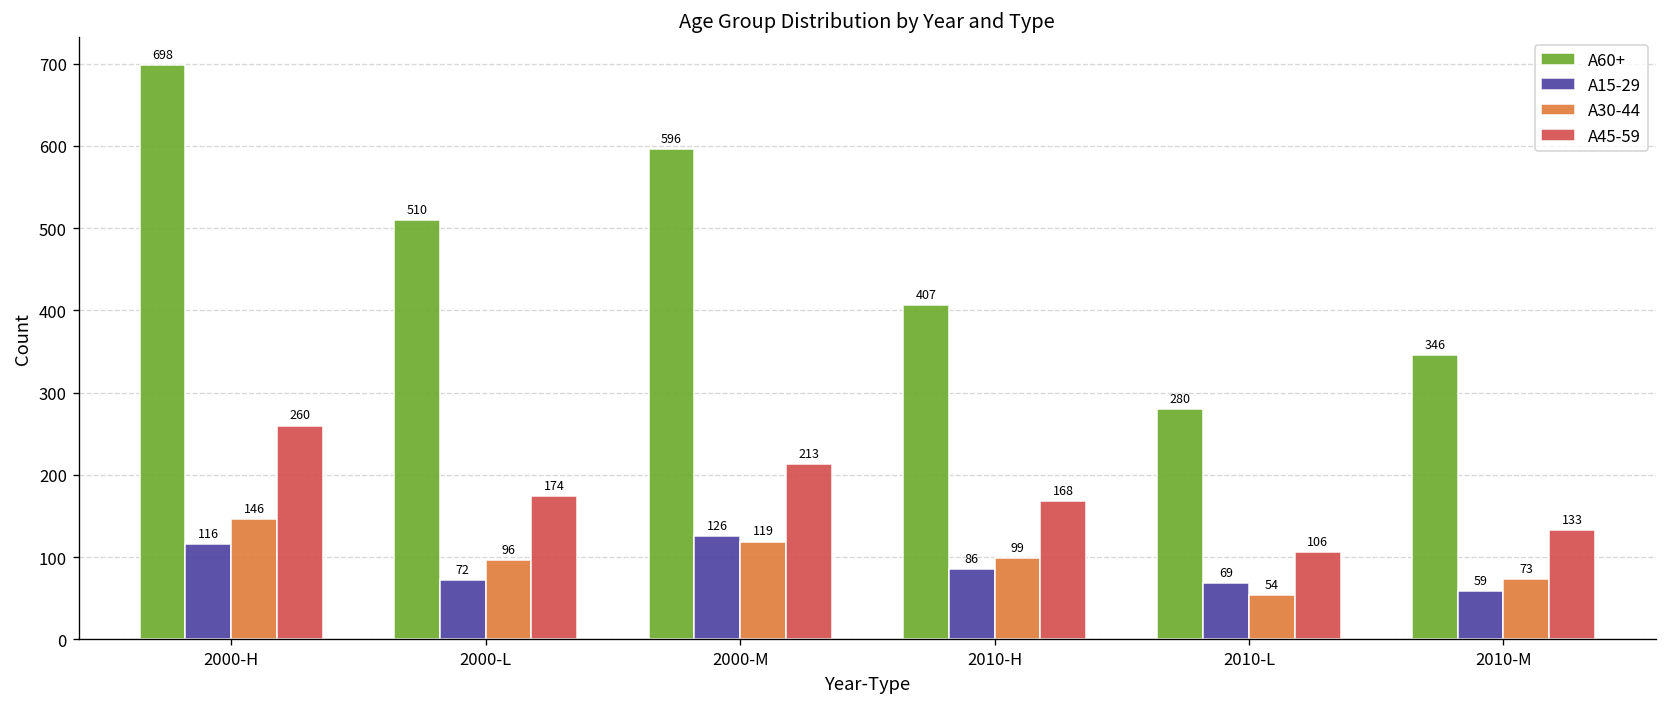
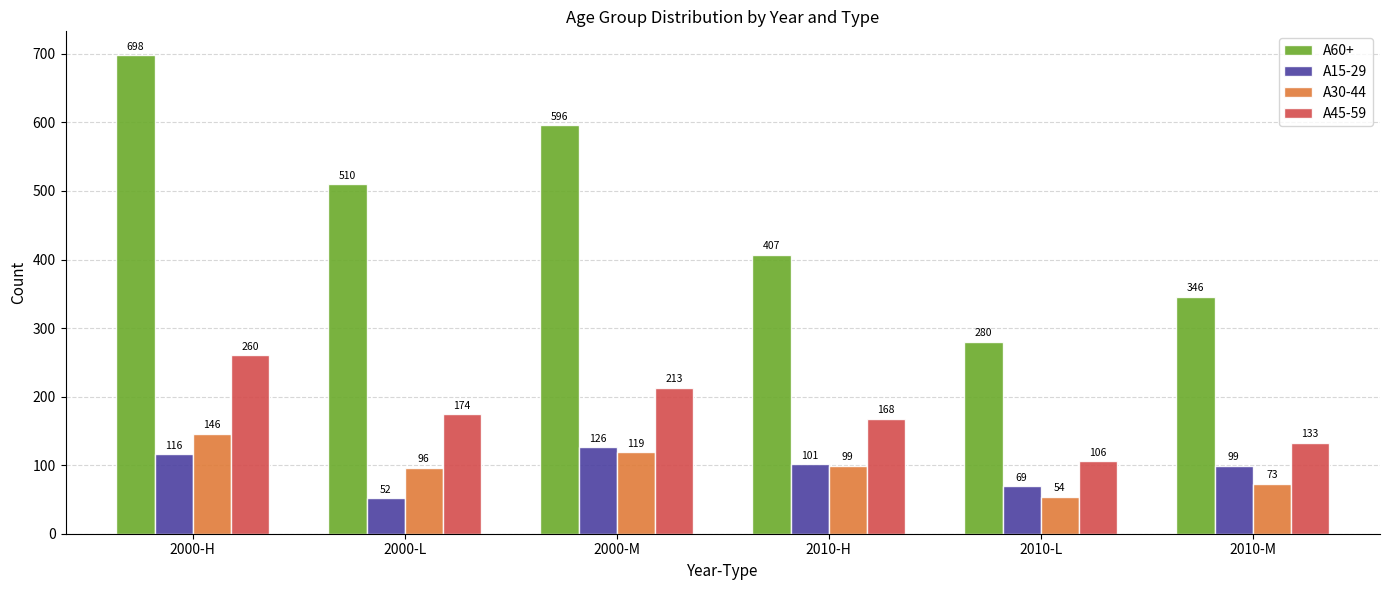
A15-29, 2000-L: 72 -> 52
A15-29, 2010-H: 86 -> 101
A15-29, 2010-M: 59 -> 99
